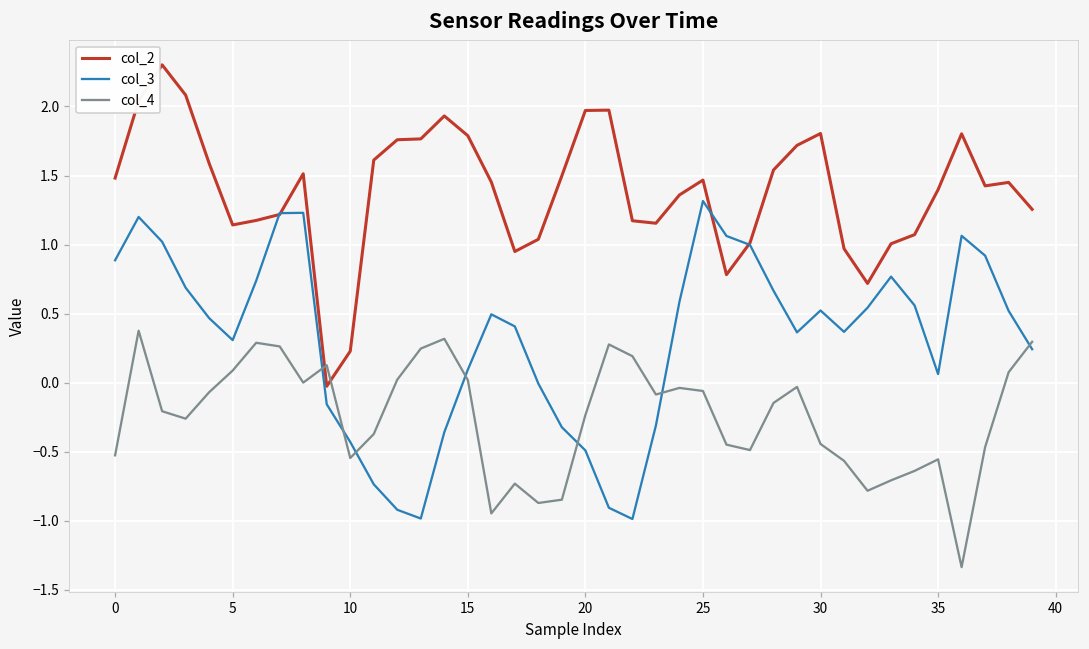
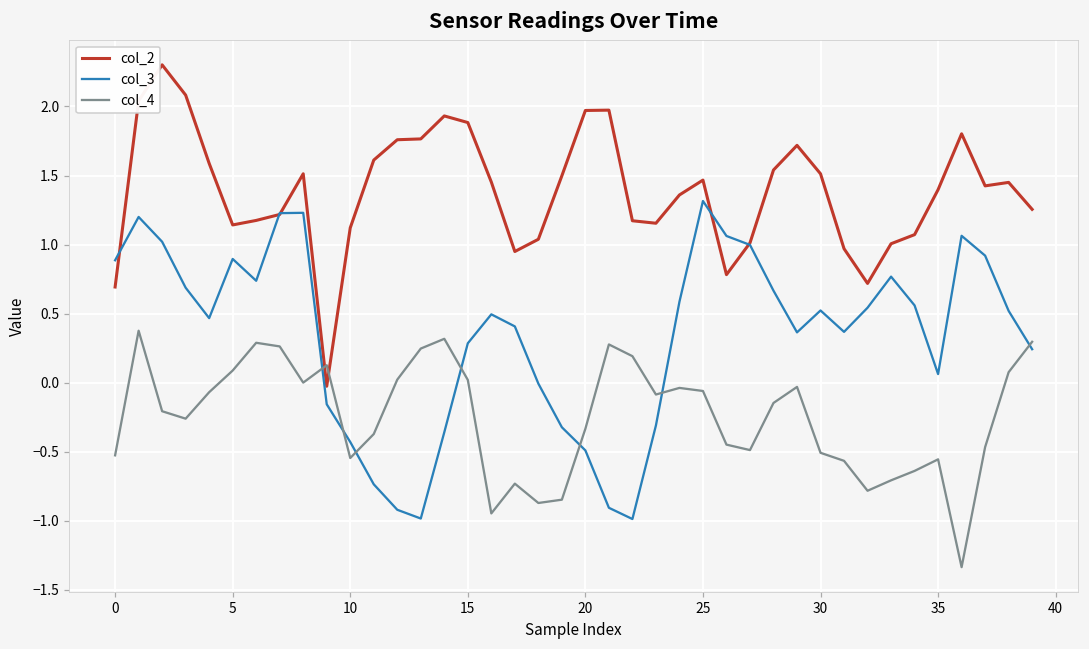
col_2, 0: 1.48 -> 0.69
col_3, 5: 0.31 -> 0.90
col_2, 10: 0.23 -> 1.12
col_2, 15: 1.79 -> 1.88
col_3, 15: 0.09 -> 0.29
col_4, 20: -0.23 -> -0.33
col_2, 30: 1.80 -> 1.51
col_4, 30: -0.44 -> -0.51
